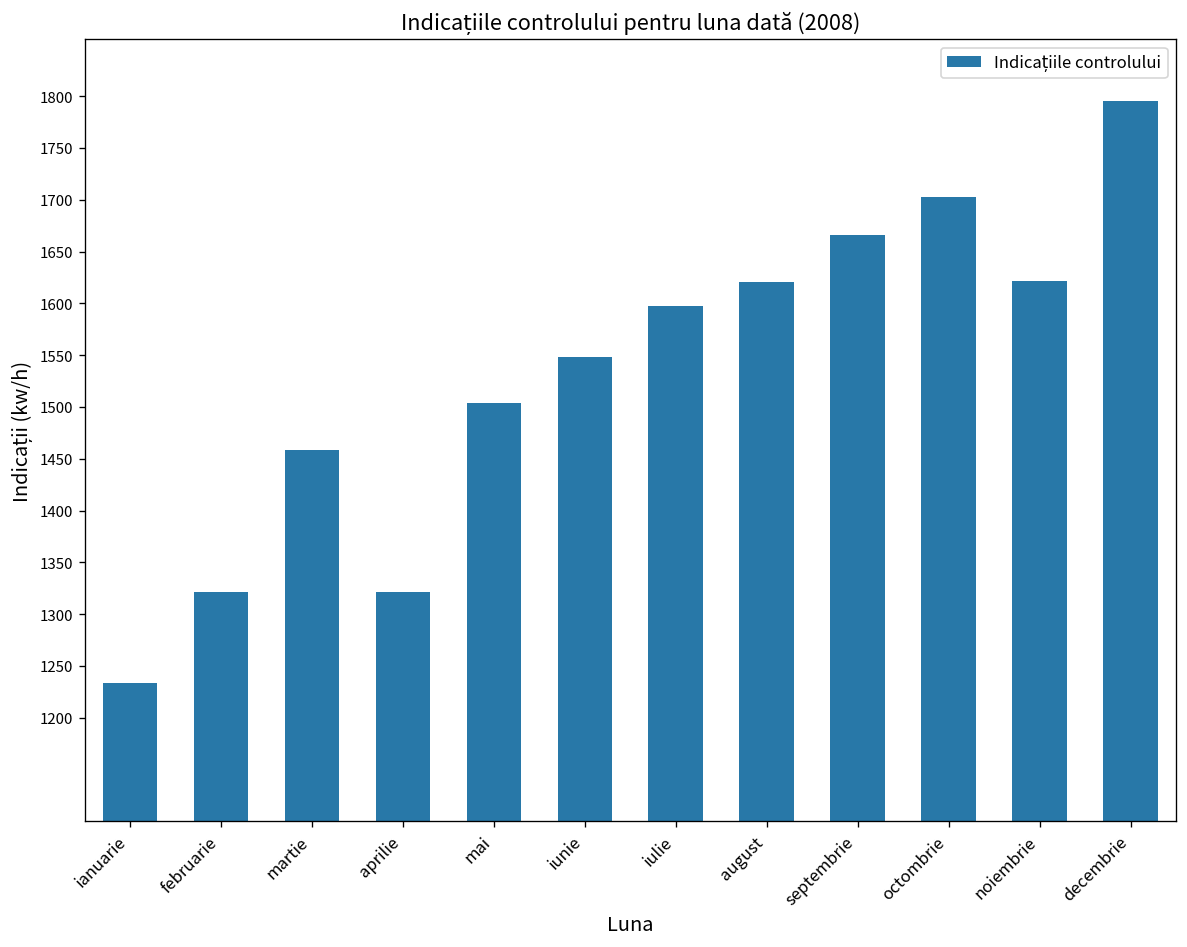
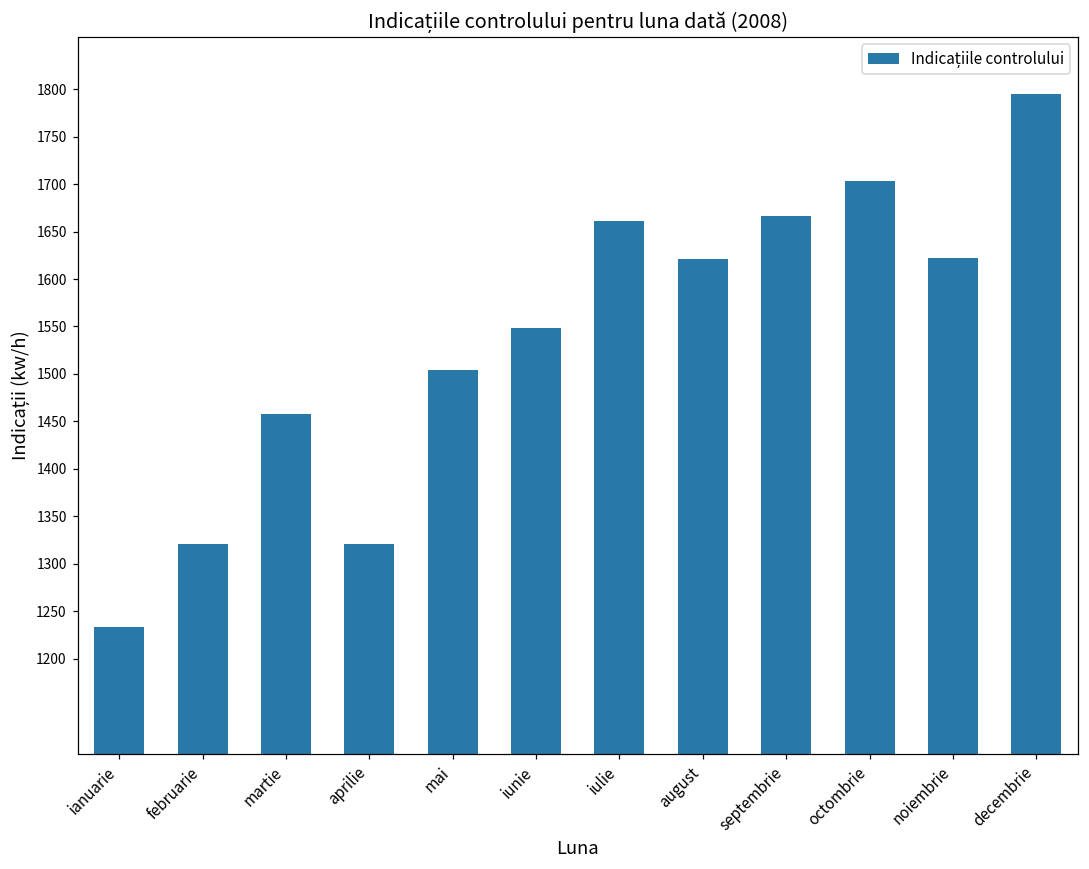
iulie: 1600 -> 1660
